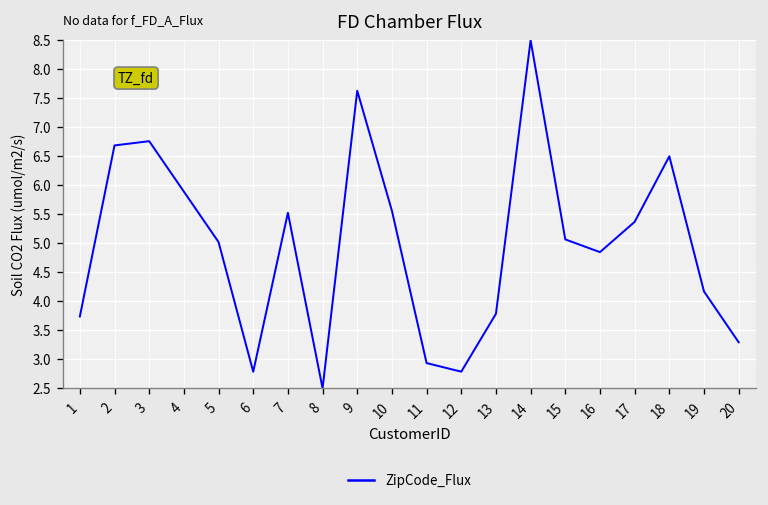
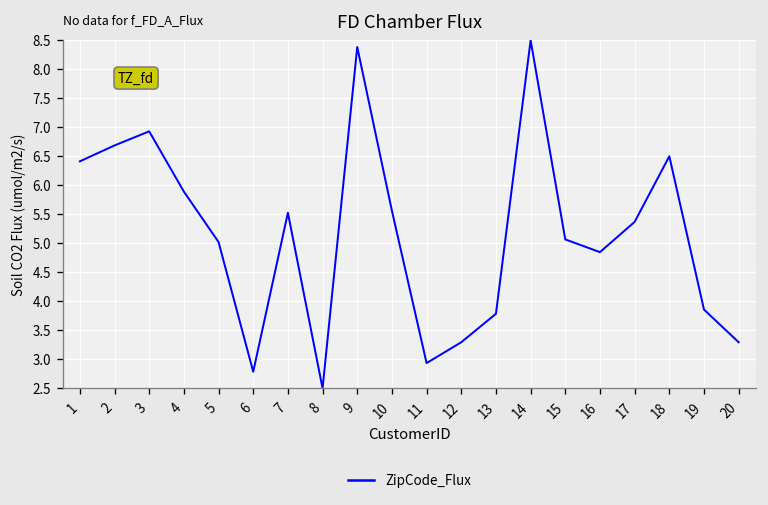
1: 3.7 -> 6.4
3: 6.8 -> 6.9
9: 7.6 -> 8.4
12: 2.8 -> 3.3
19: 4.2 -> 3.9
